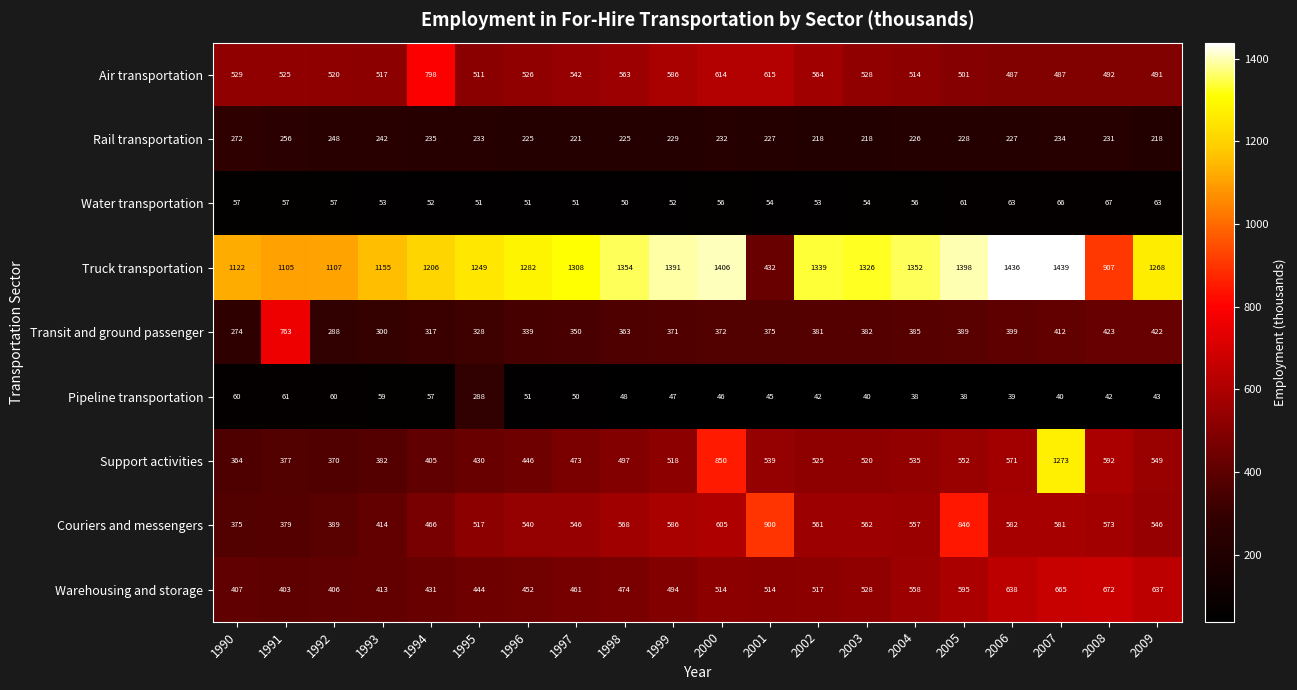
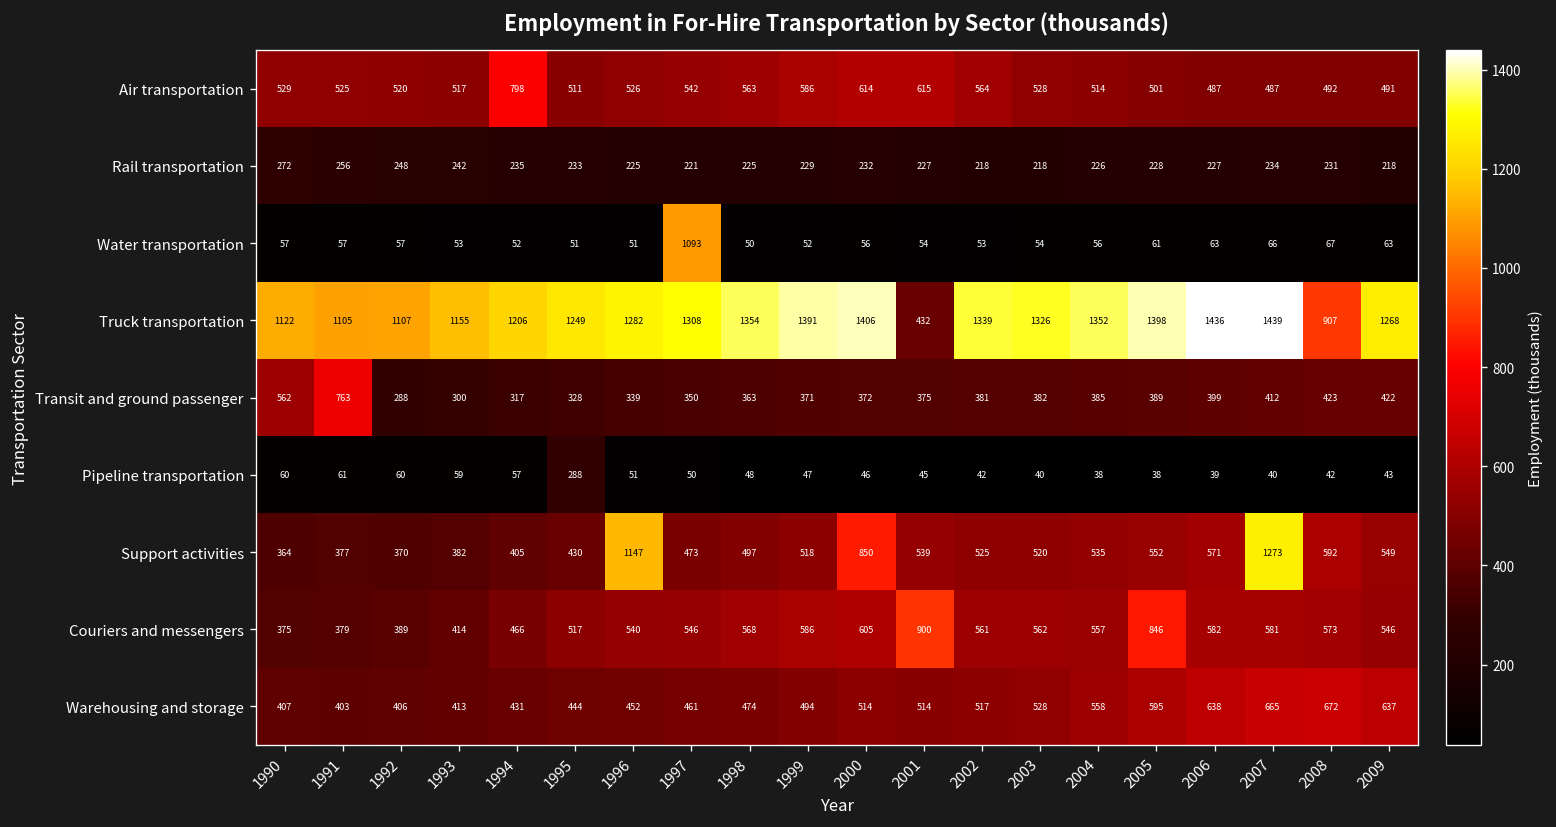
Water transportation, 1997: 51 -> 1093
Transit and ground passenger, 1990: 274 -> 562
Support activities, 1996: 446 -> 1147
